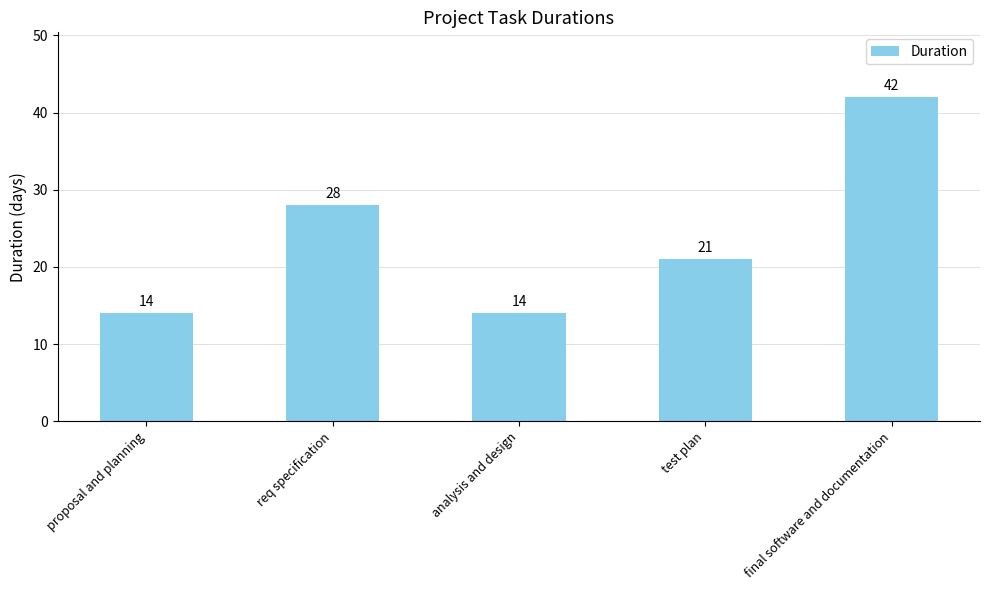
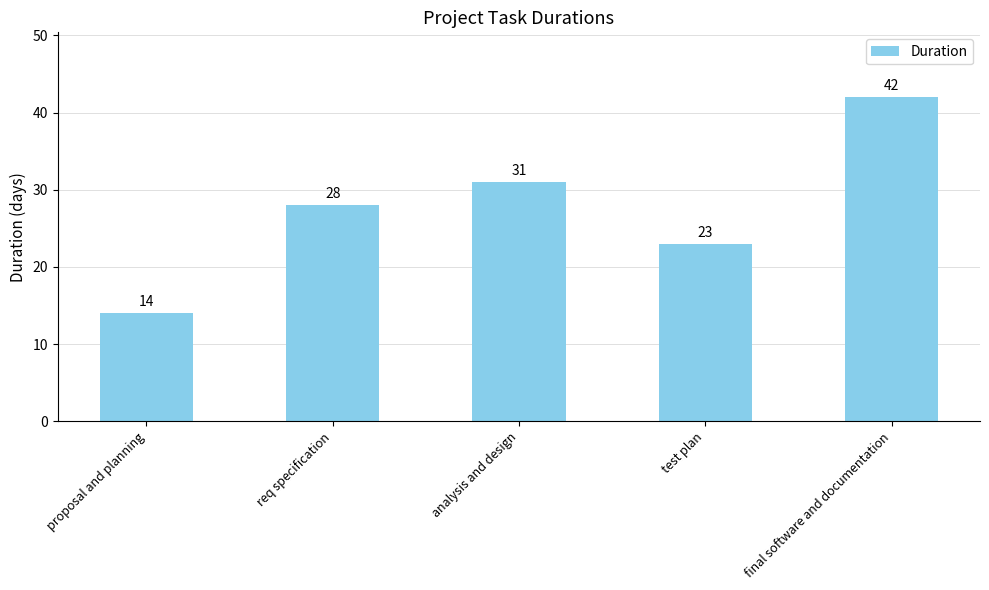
analysis and design: 14 -> 31
test plan: 21 -> 23
